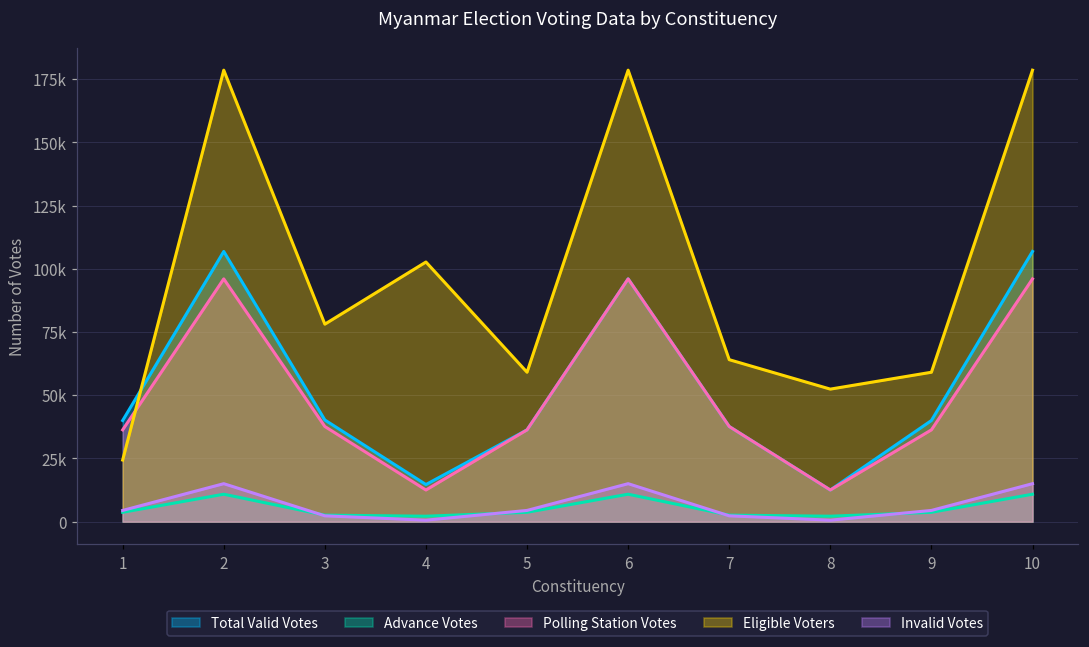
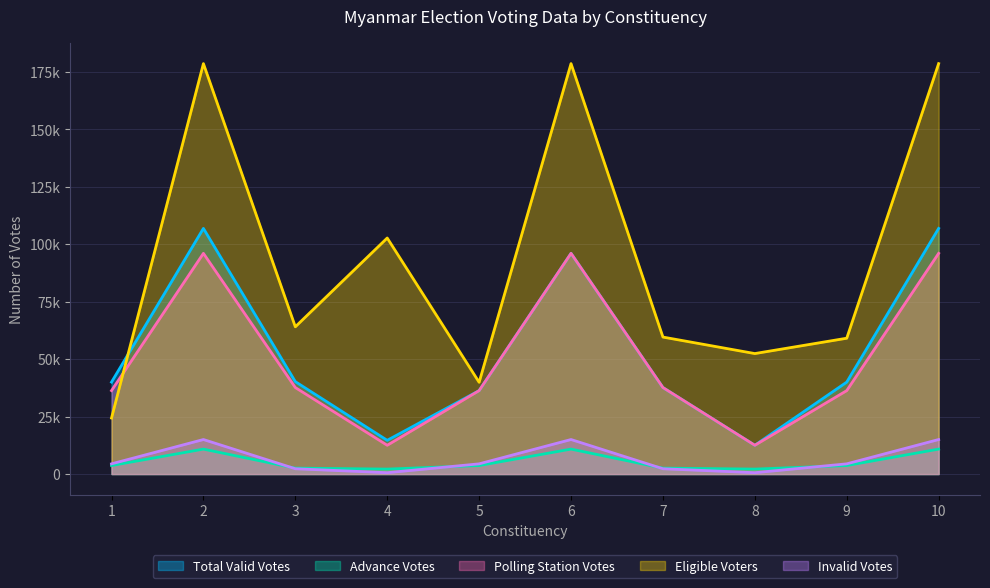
Eligible Voters, 3: 78000 -> 64000
Eligible Voters, 5: 59000 -> 40000
Eligible Voters, 7: 64000 -> 60000
